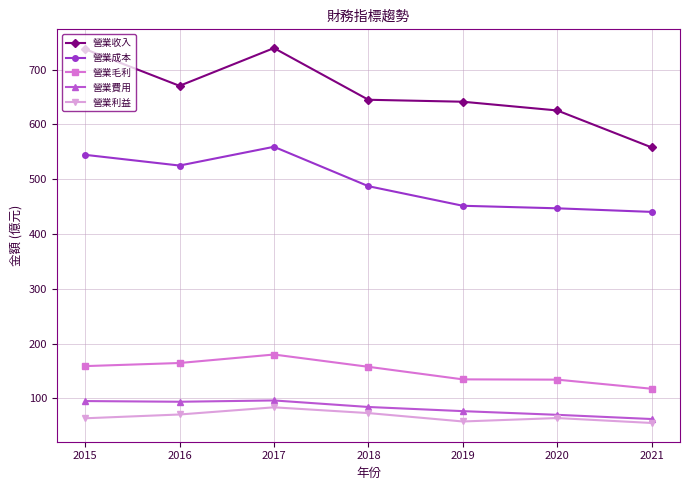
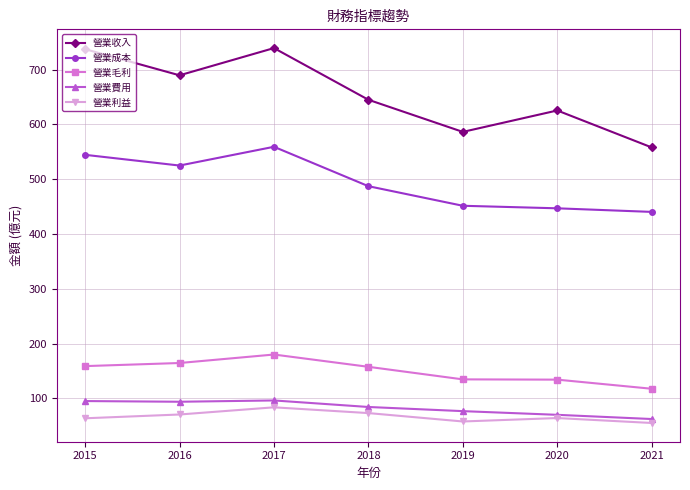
營業收入, 2016: 670 -> 690
營業收入, 2019: 640 -> 590
